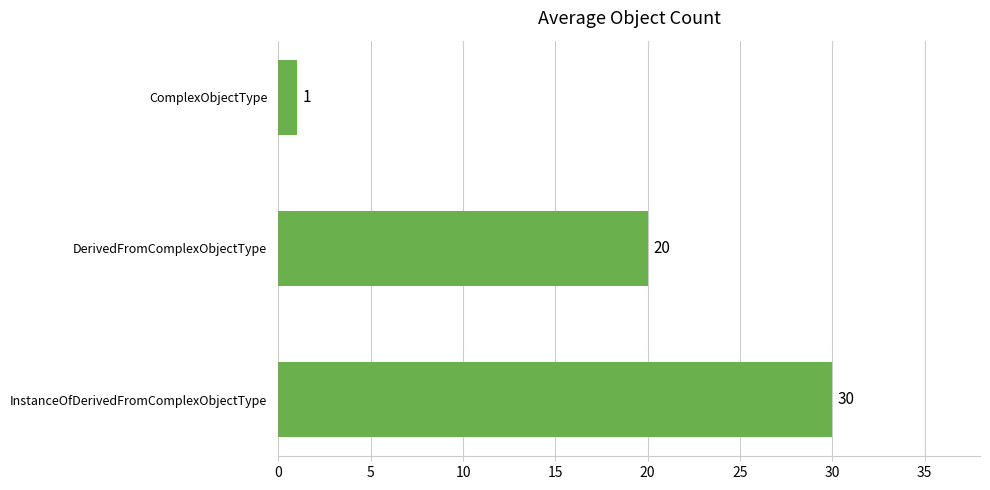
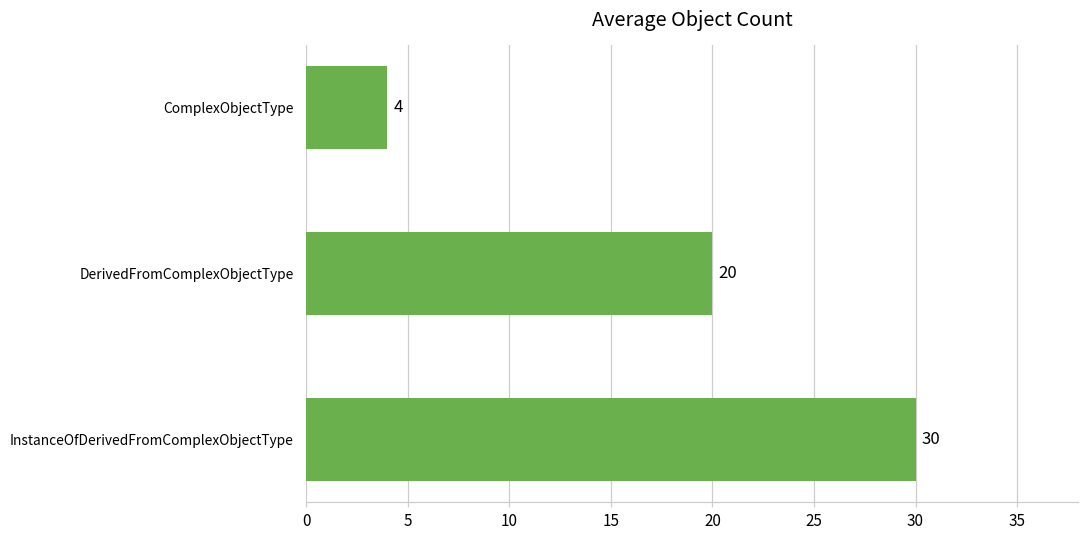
ComplexObjectType: 1 -> 4
